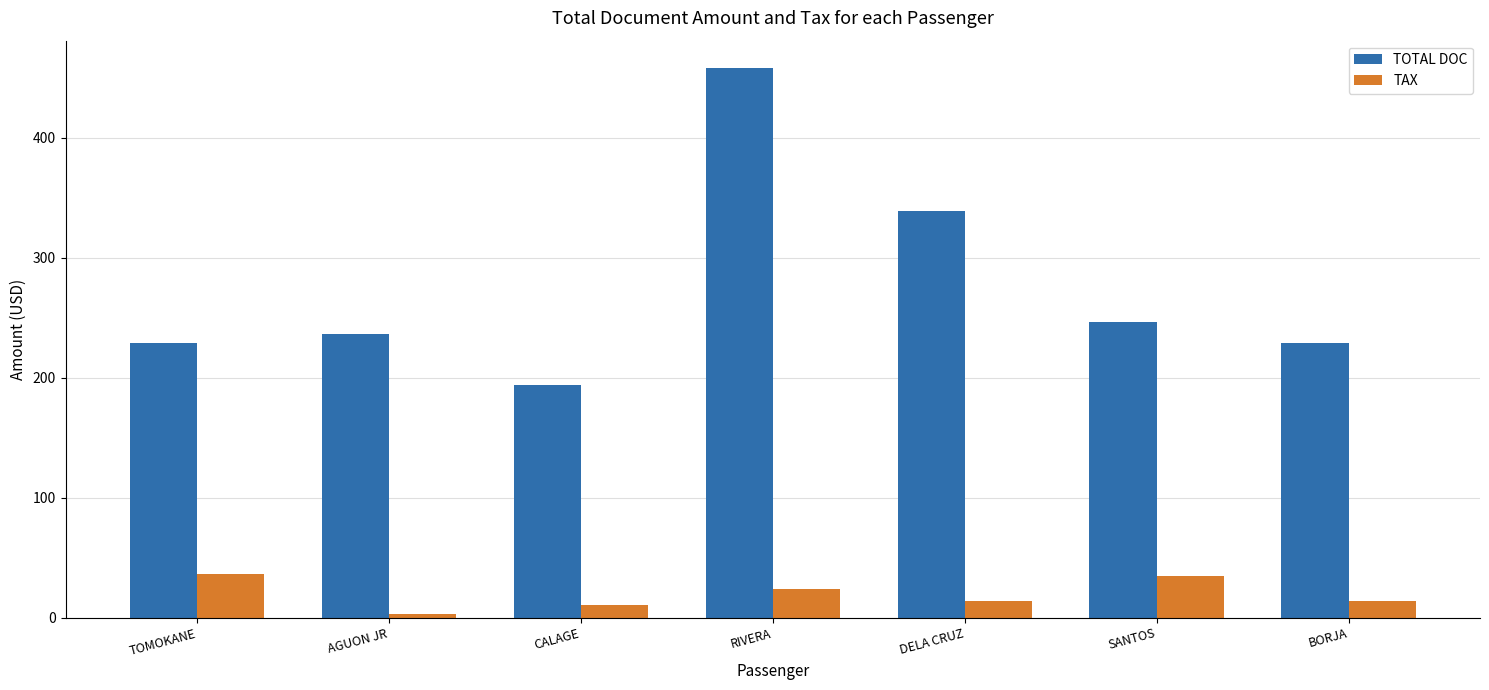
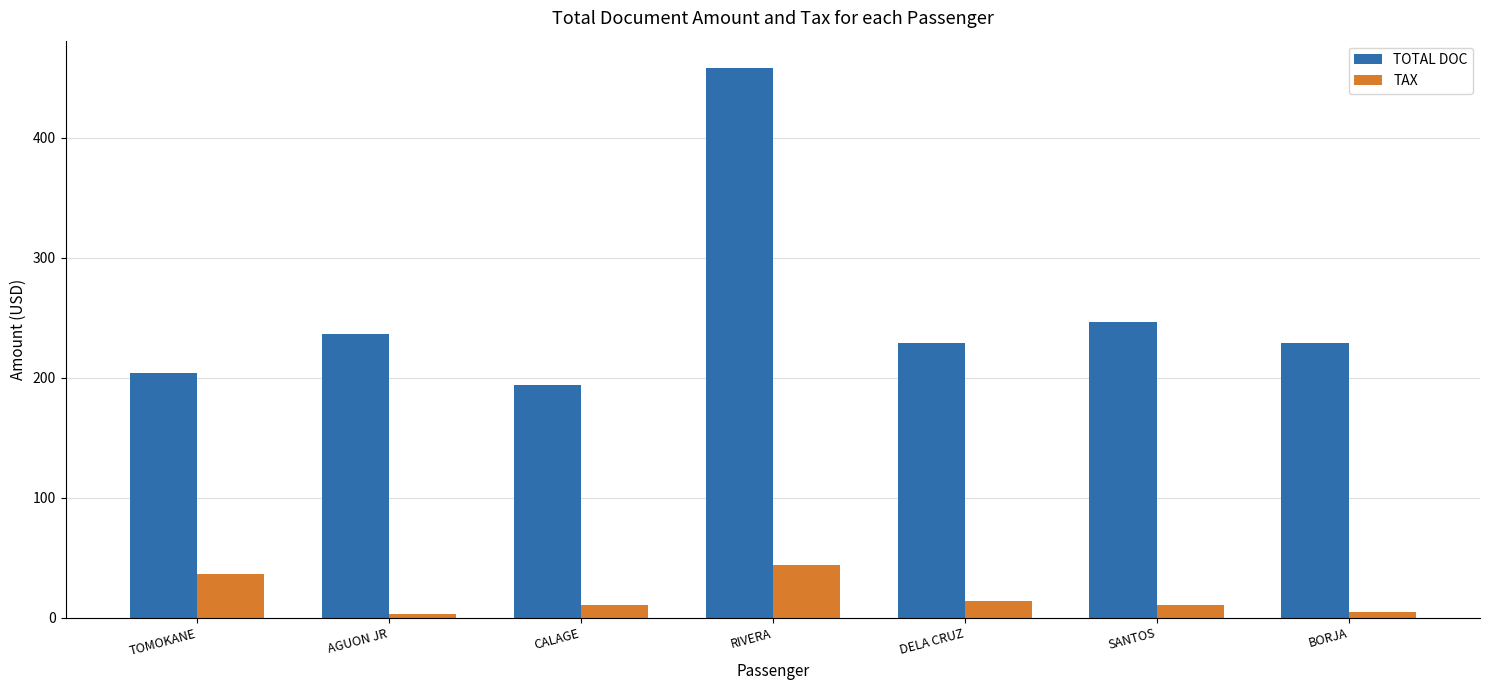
TOTAL DOC, TOMOKANE: 229 -> 204
TAX, RIVERA: 24 -> 44
TOTAL DOC, DELA CRUZ: 339 -> 229
TAX, SANTOS: 34 -> 10
TAX, BORJA: 14 -> 5
